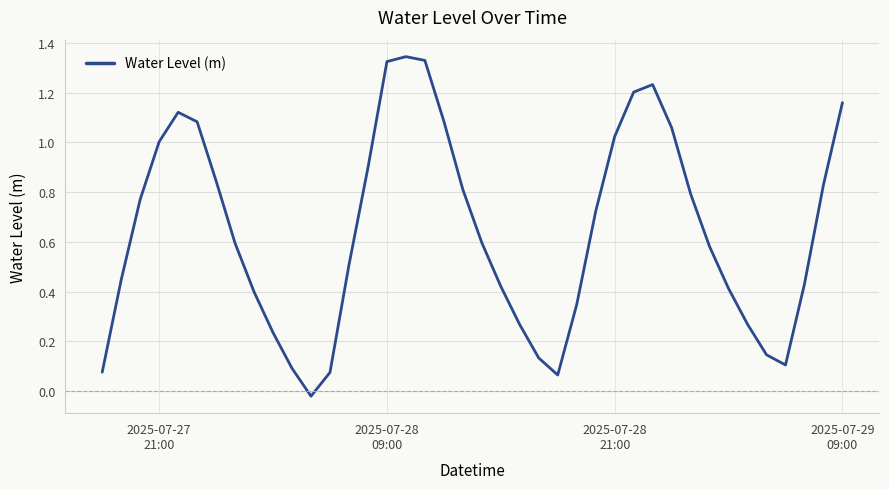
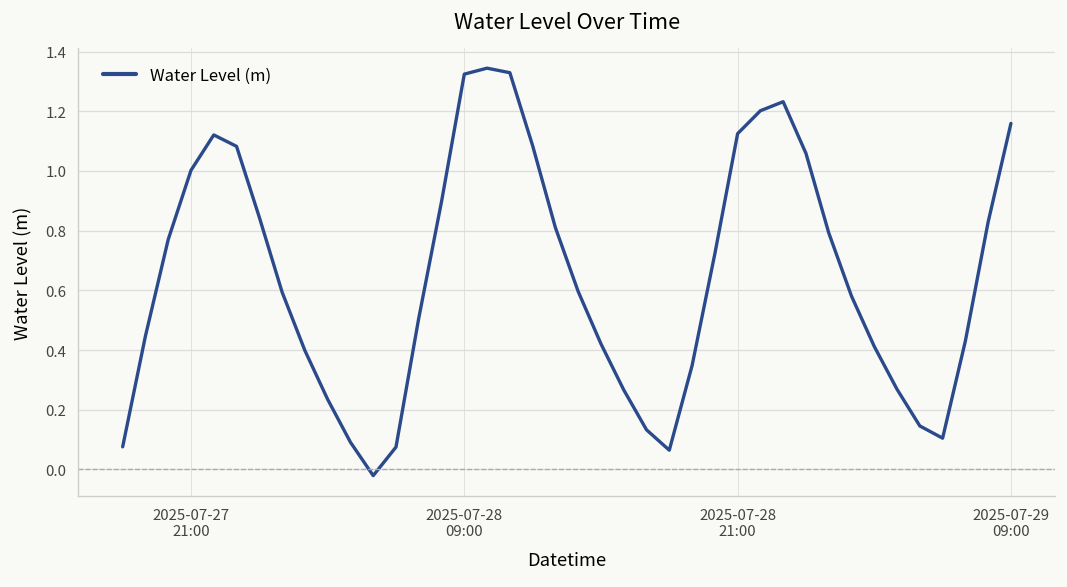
2025-07-28 21:00: 1.02 -> 1.13
